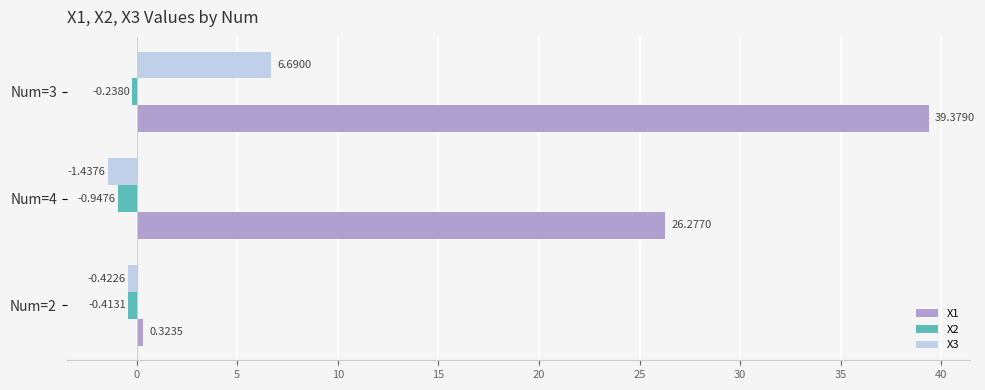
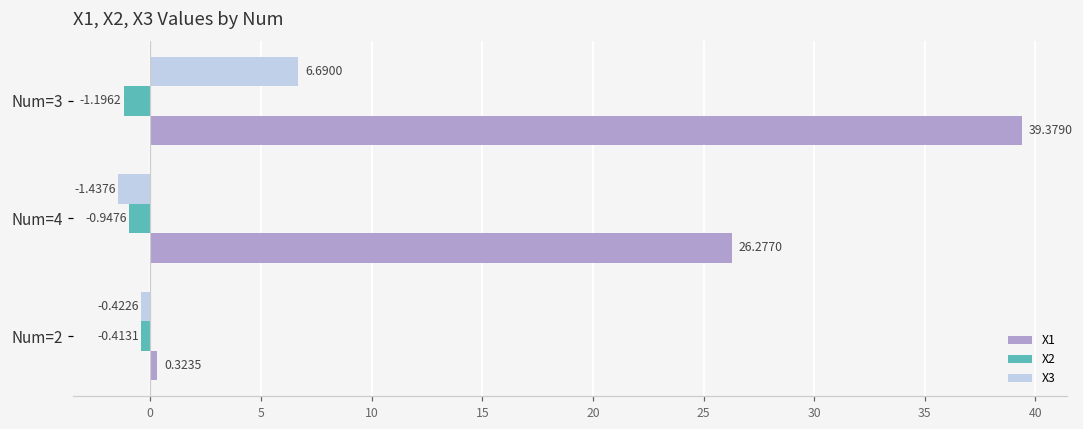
X2, Num=3: -0.2380 -> -1.1962
